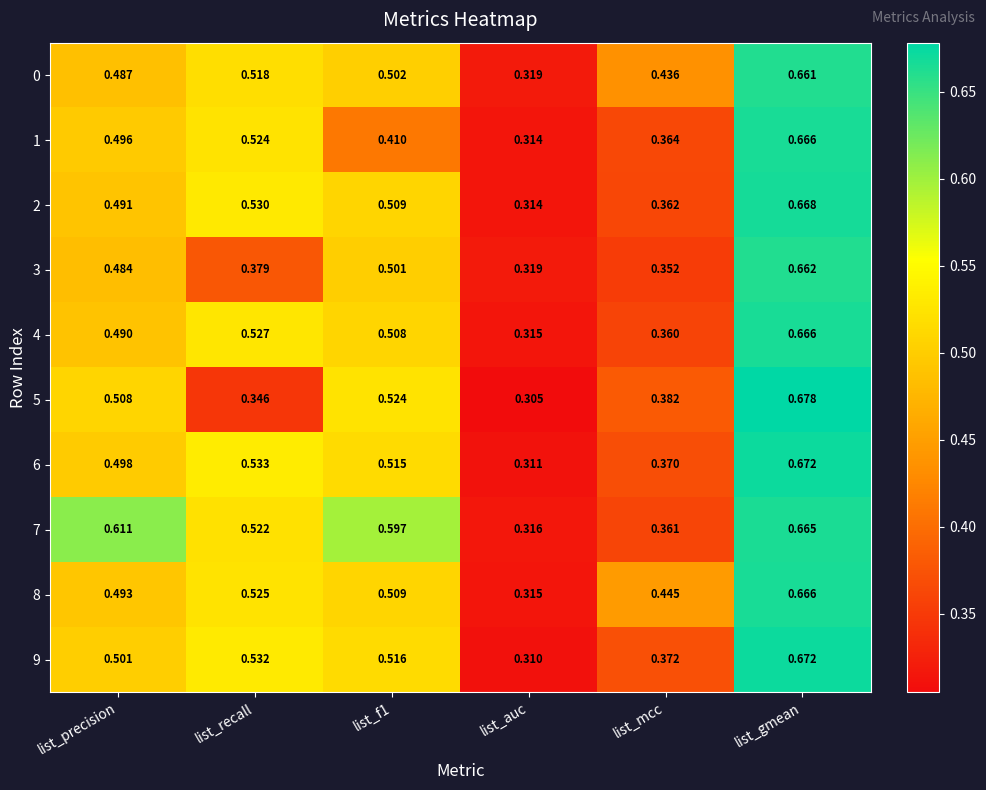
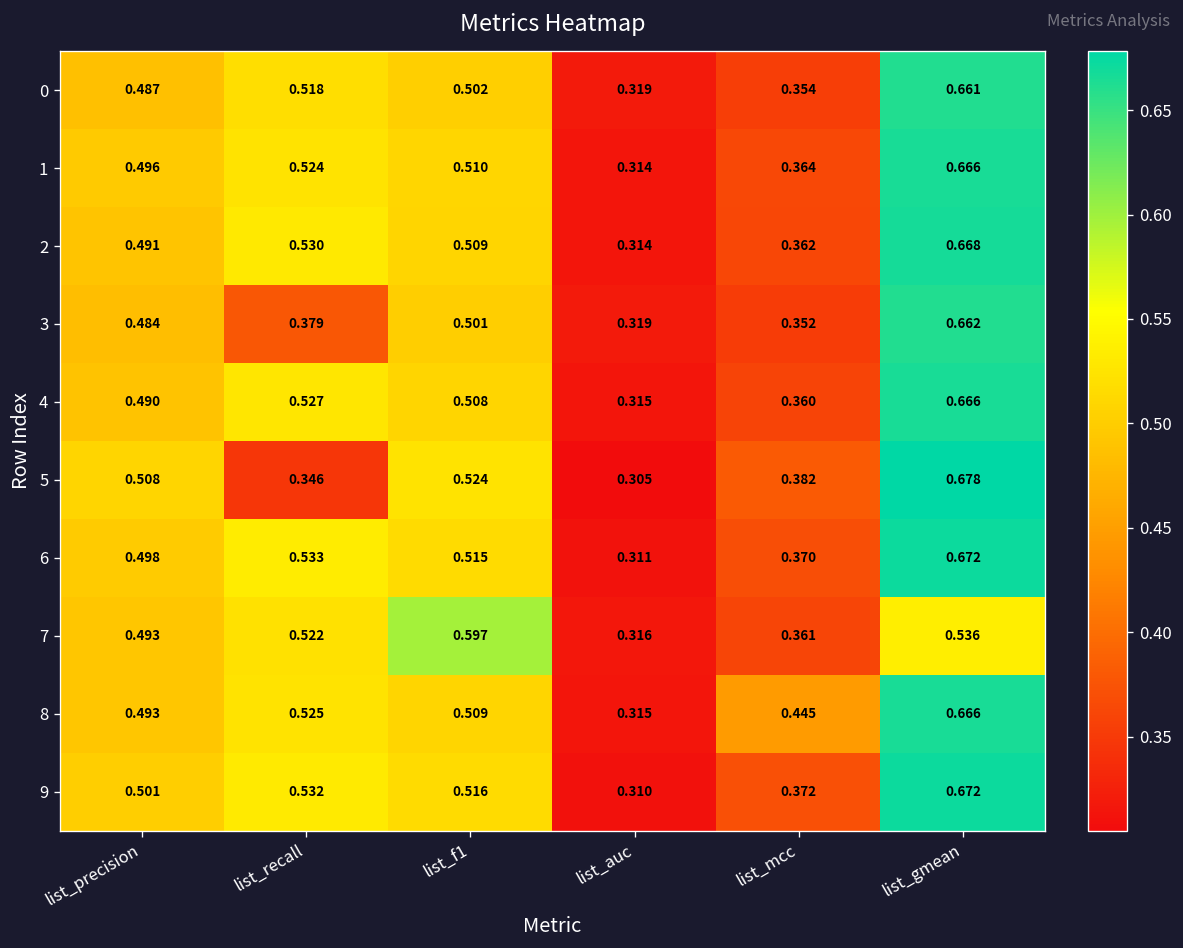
0, list_mcc: 0.436 -> 0.354
1, list_f1: 0.410 -> 0.510
7, list_precision: 0.611 -> 0.493
7, list_gmean: 0.665 -> 0.536
